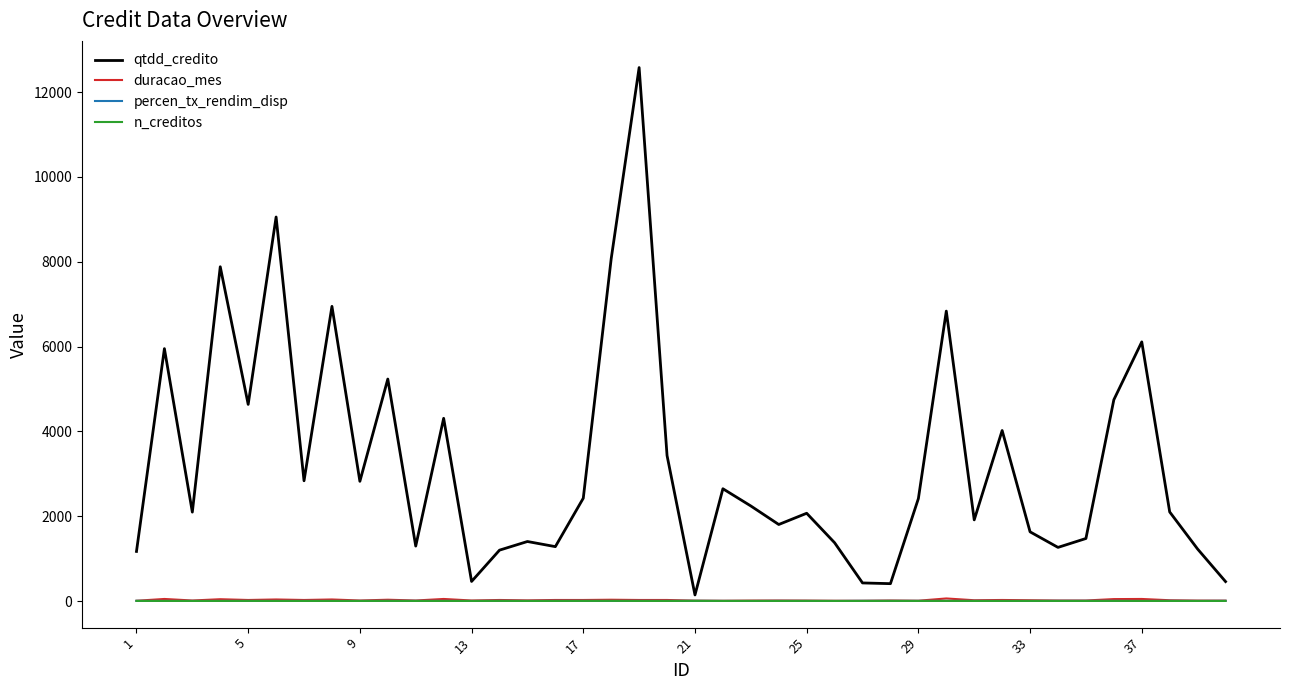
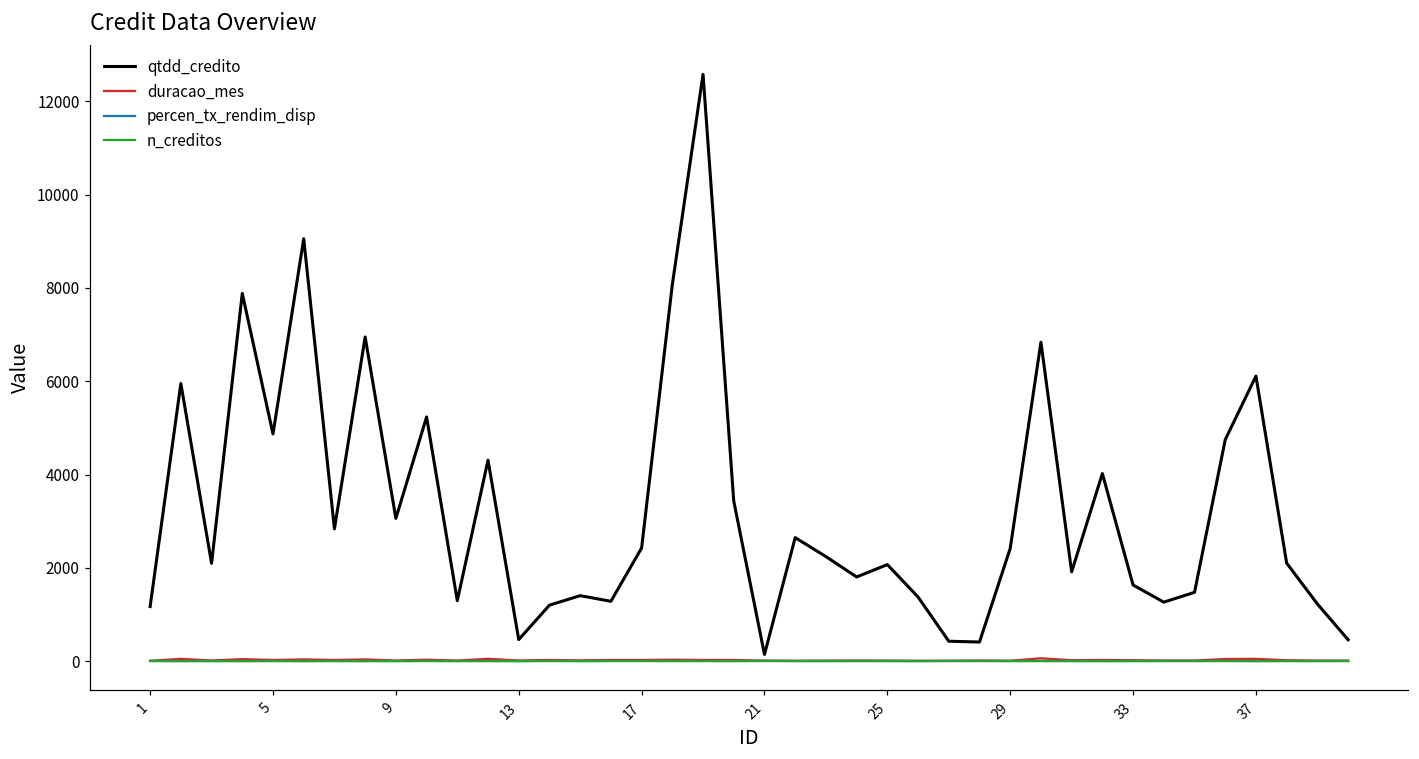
qtdd_credito, 5: 4600 -> 4900
qtdd_credito, 9: 2800 -> 3100
